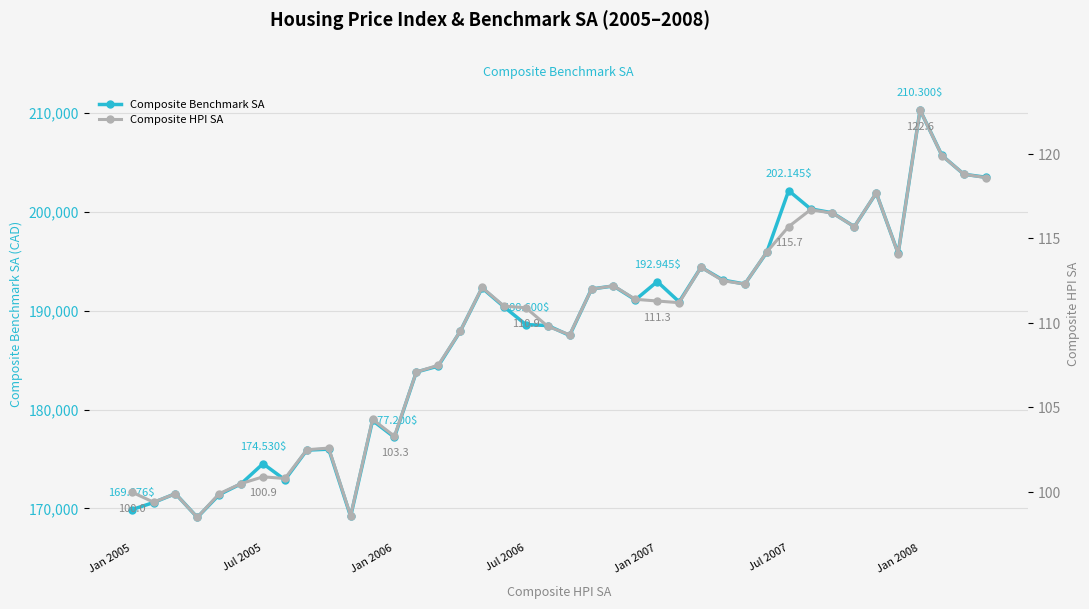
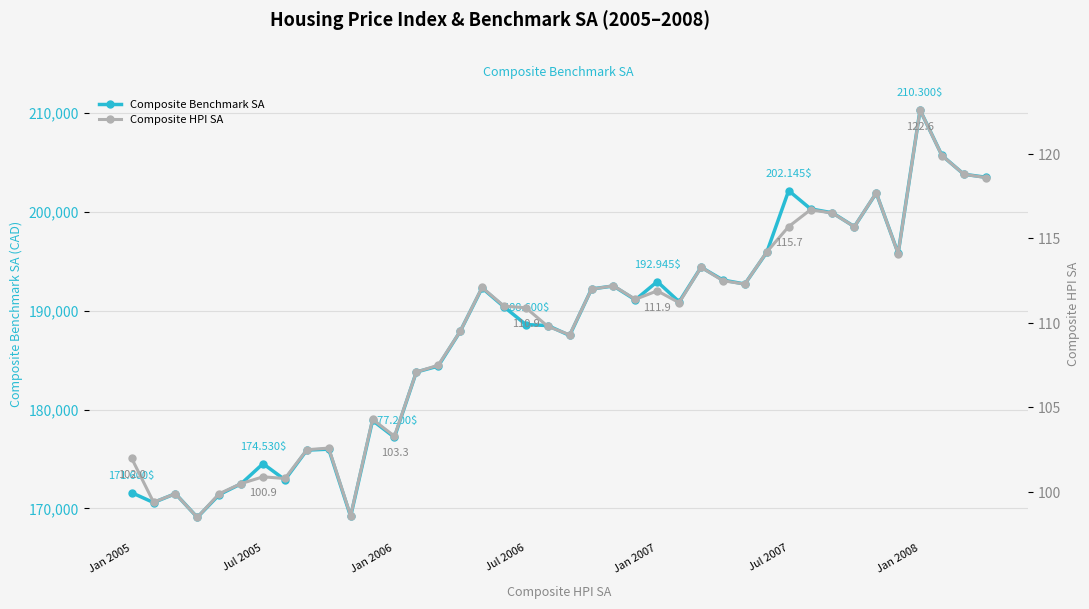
Composite Benchmark SA, Jan 2005: 169.876$ -> 171.600$
Composite HPI SA, Jan 2005: 100.0 -> 102.0
Composite HPI SA, Jan 2007: 111.3 -> 111.9
